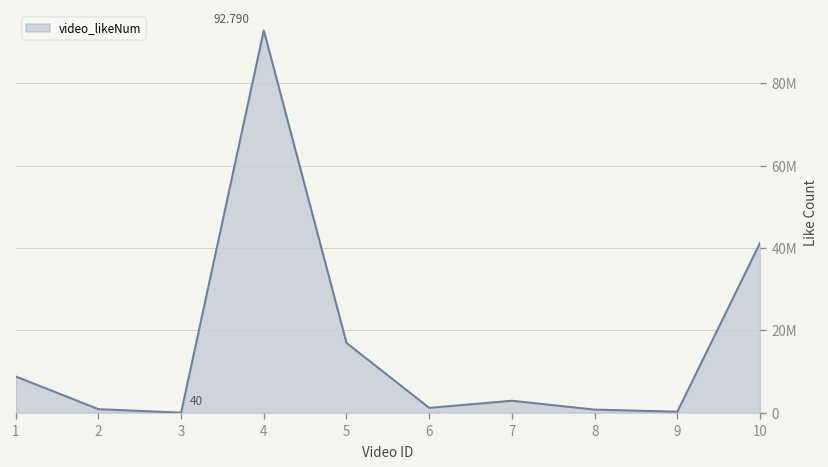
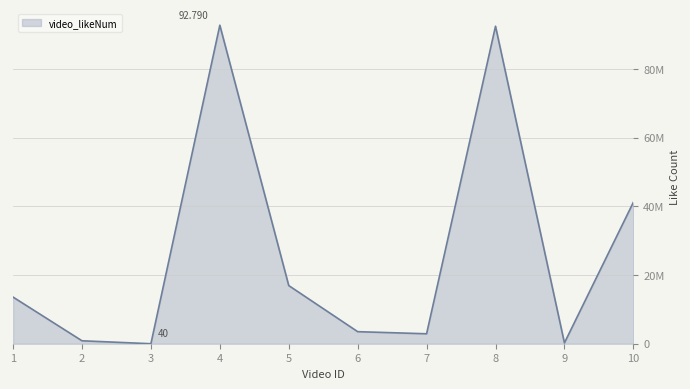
1: 9000000 -> 14000000
6: 1000000 -> 4000000
8: 1000000 -> 92000000
